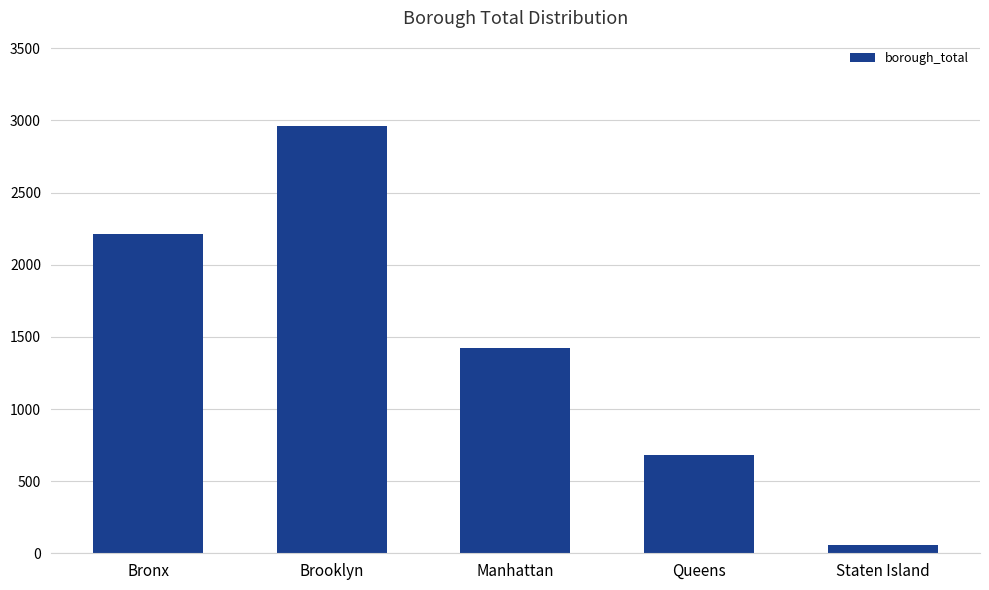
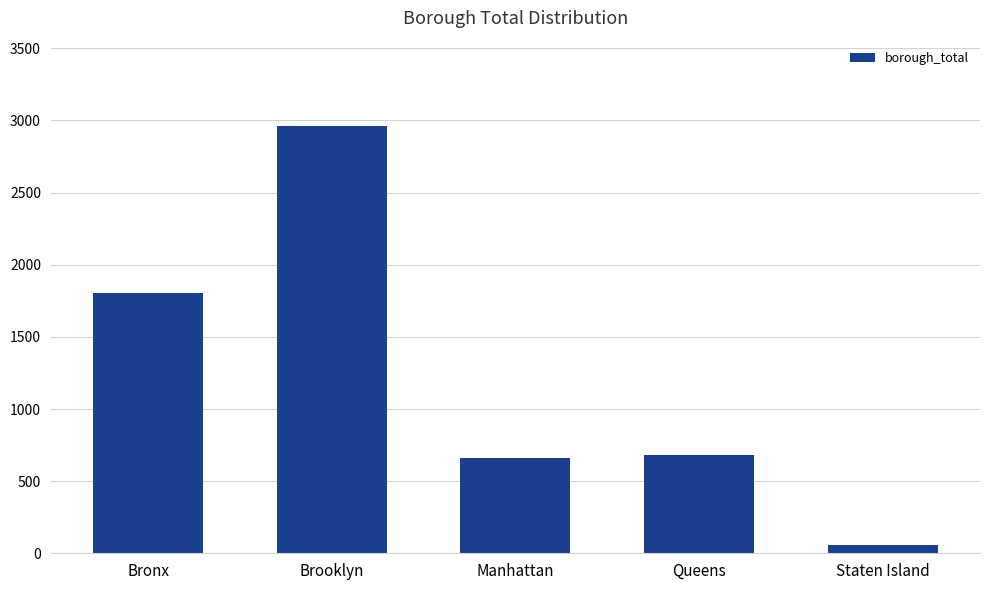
Bronx: 2220 -> 1810
Manhattan: 1420 -> 660
